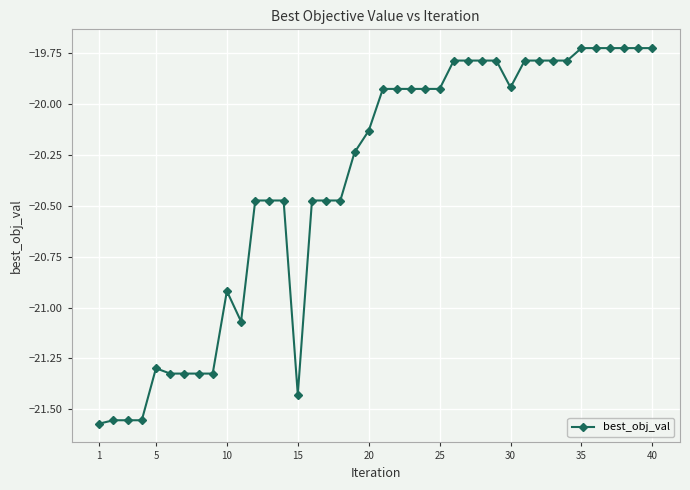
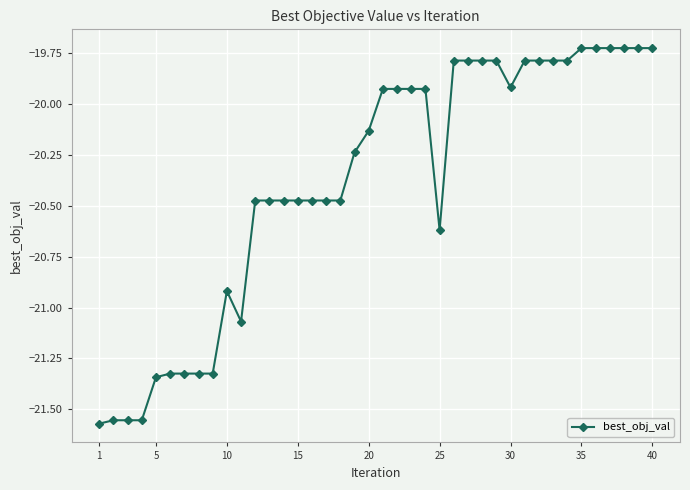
5: -21.30 -> -21.34
15: -21.43 -> -20.47
25: -19.93 -> -20.62
